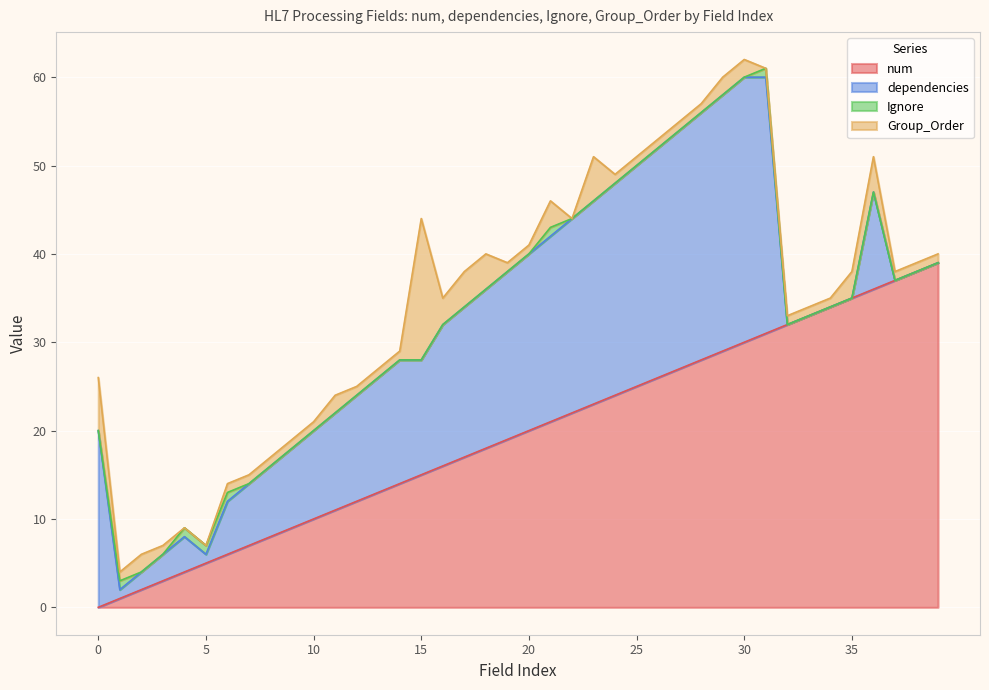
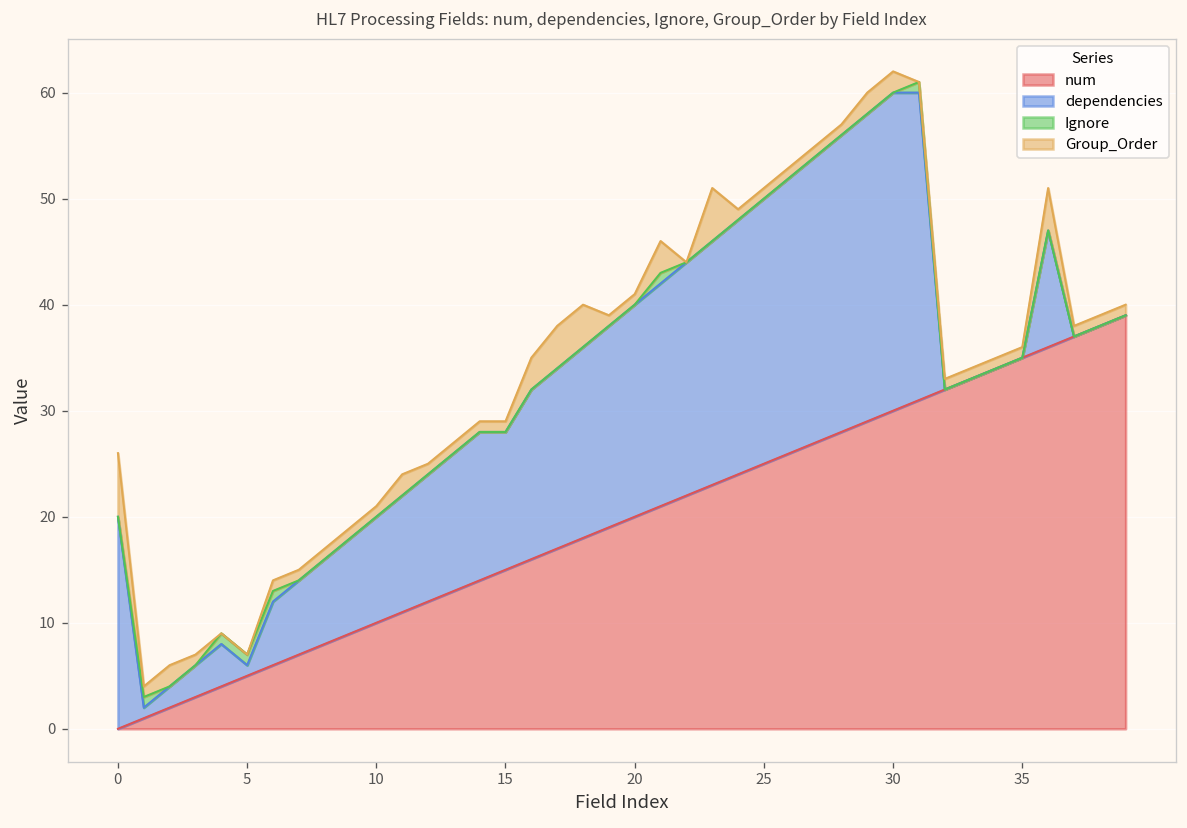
Group_Order, 15: 16 -> 1
Group_Order, 35: 3 -> 1
